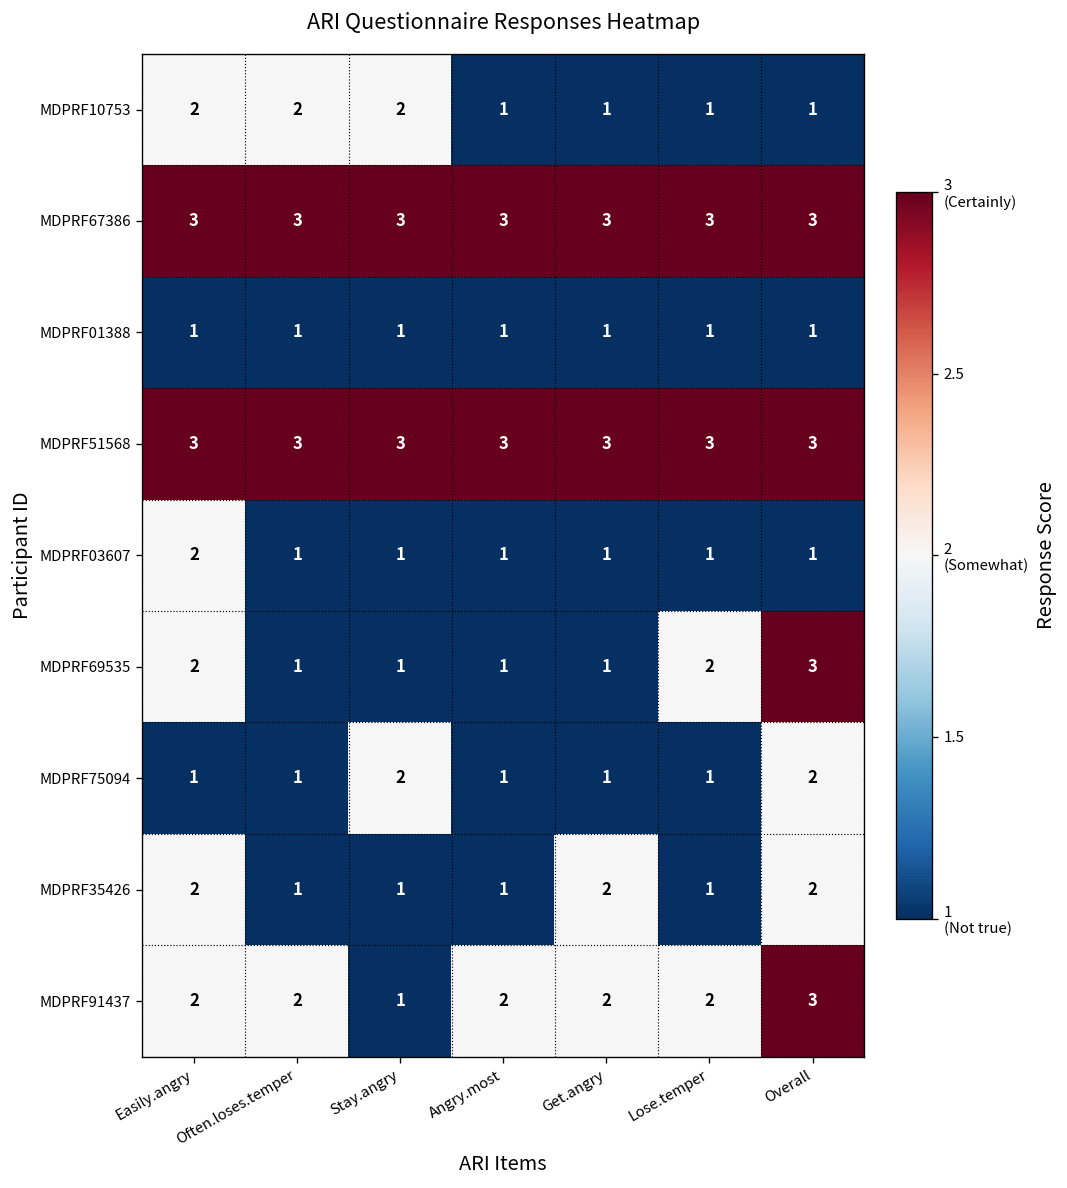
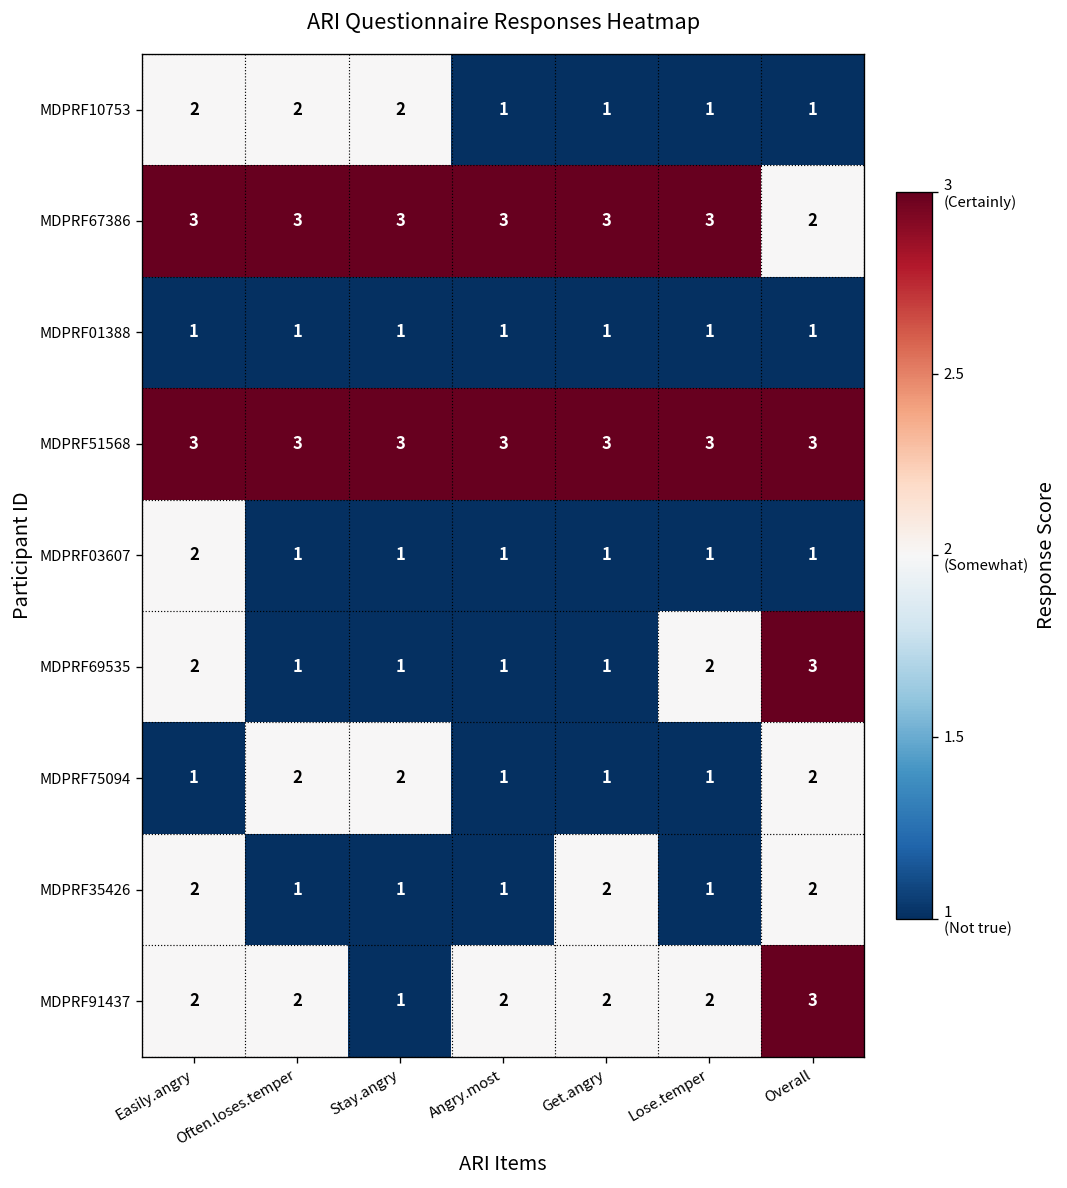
MDPRF67386, Overall: 3 -> 2
MDPRF75094, Often.loses.temper: 1 -> 2
